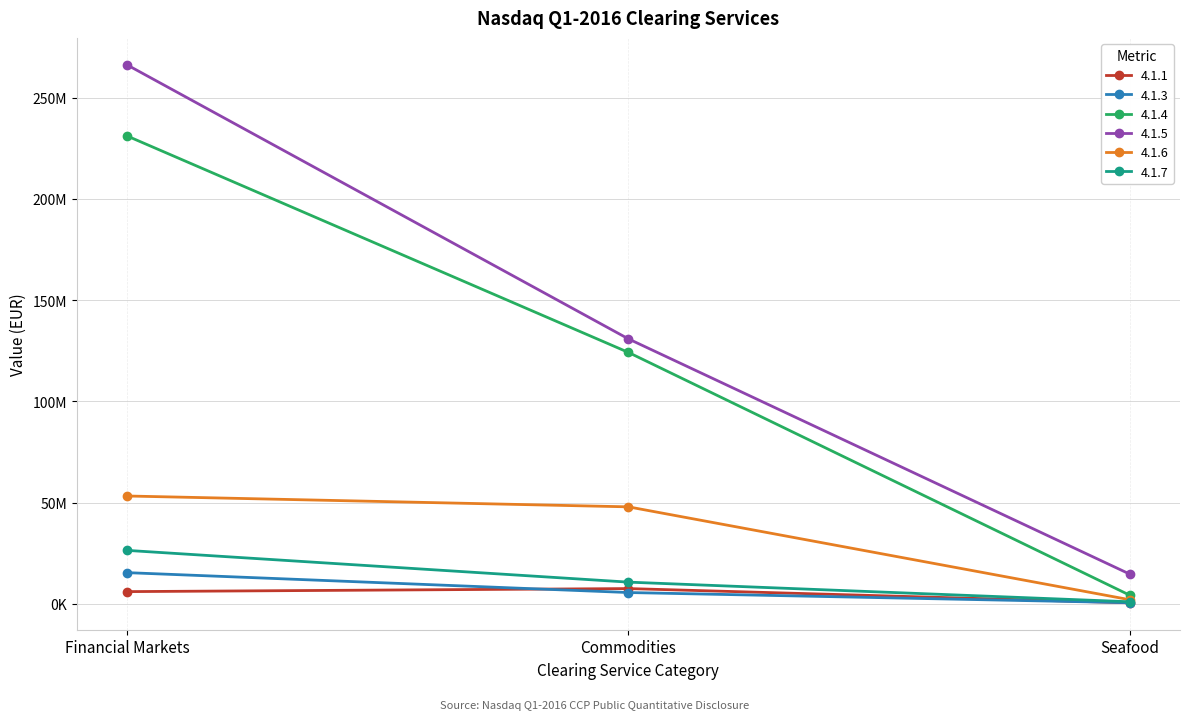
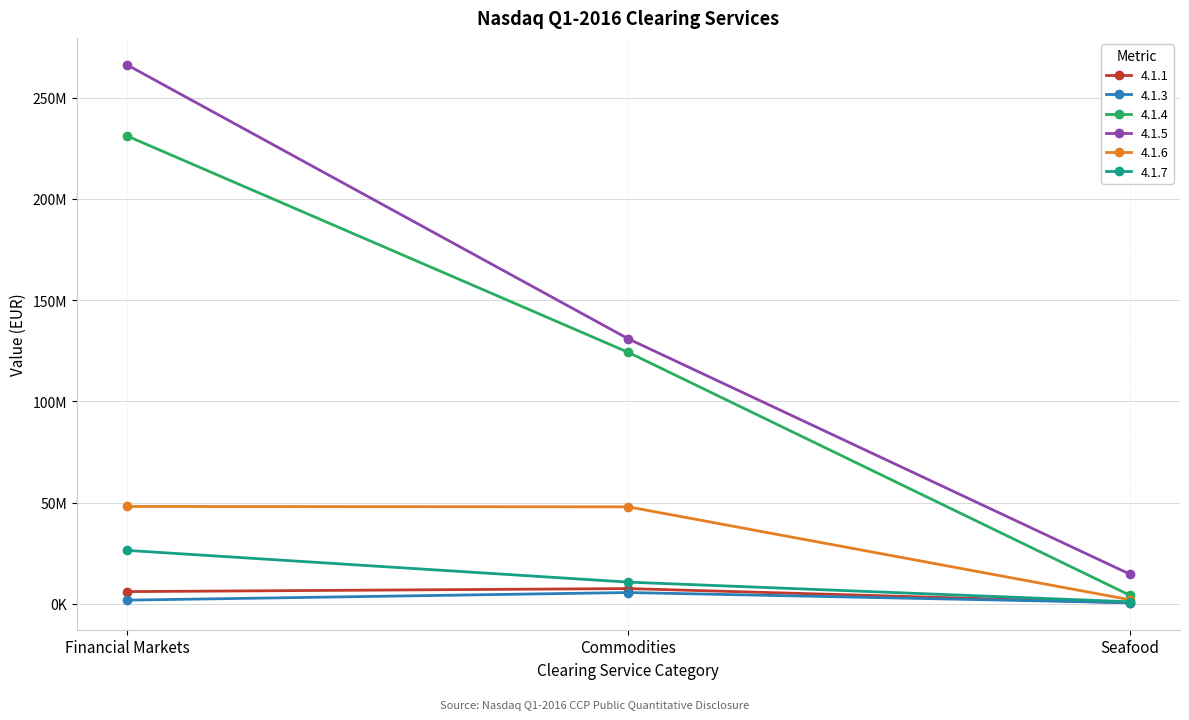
4.1.3, Financial Markets: 15000000 -> 2000000
4.1.6, Financial Markets: 53000000 -> 48000000
